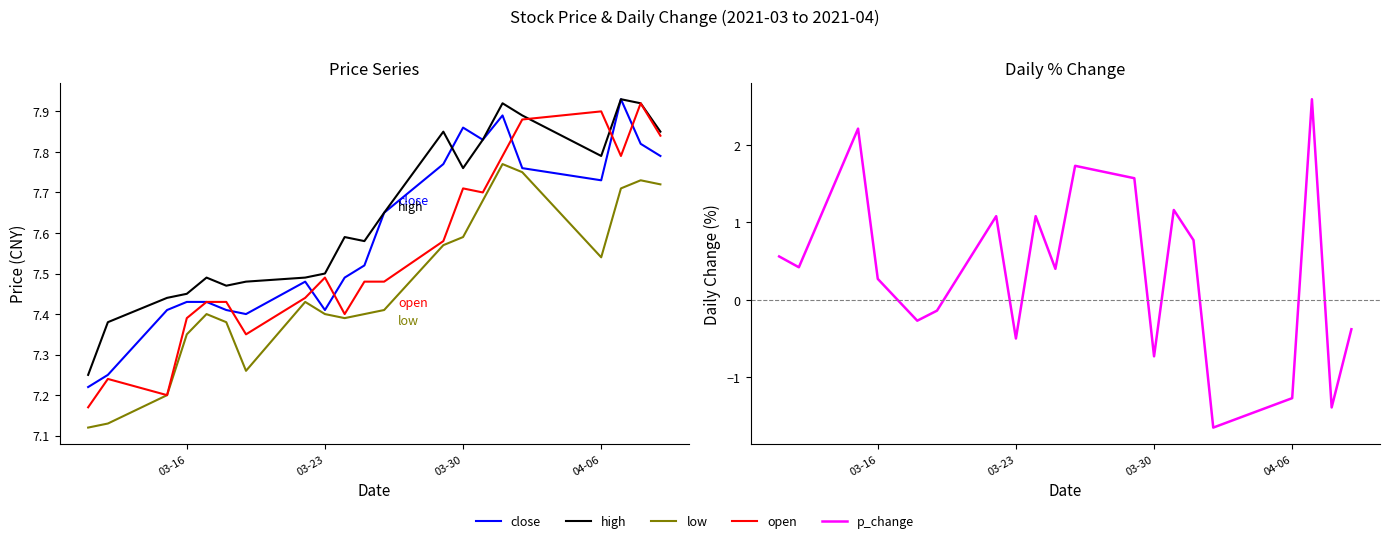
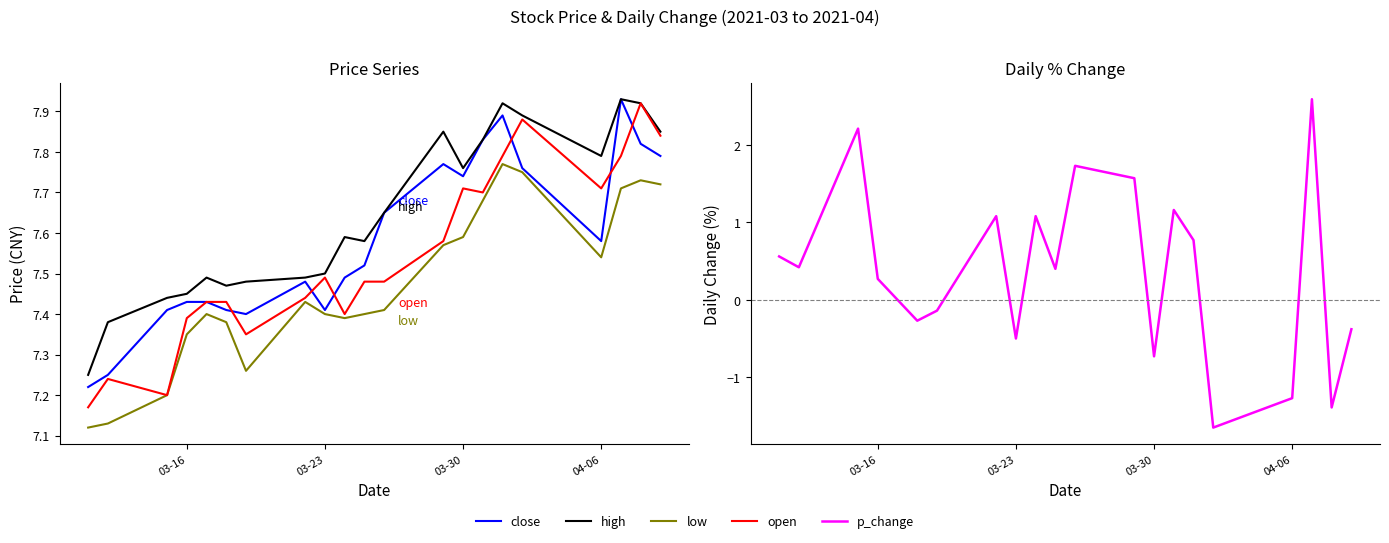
Price Series, close, 03-30: 7.86 -> 7.74
Price Series, close, 04-06: 7.73 -> 7.58
Price Series, open, 04-06: 7.90 -> 7.71
